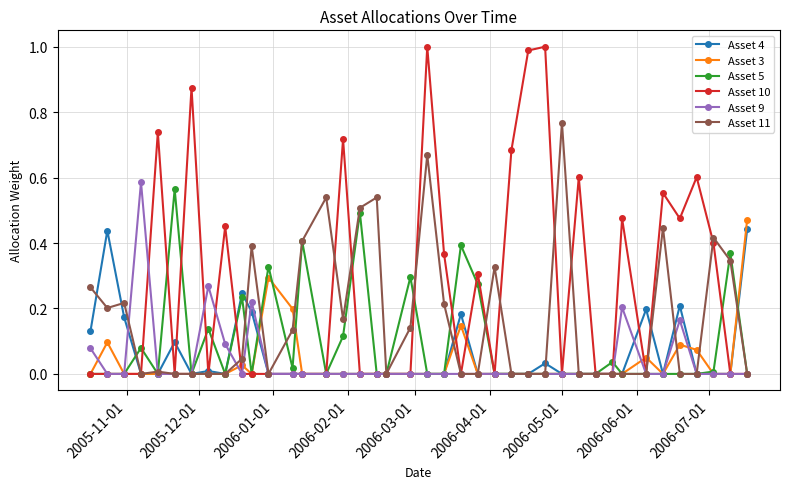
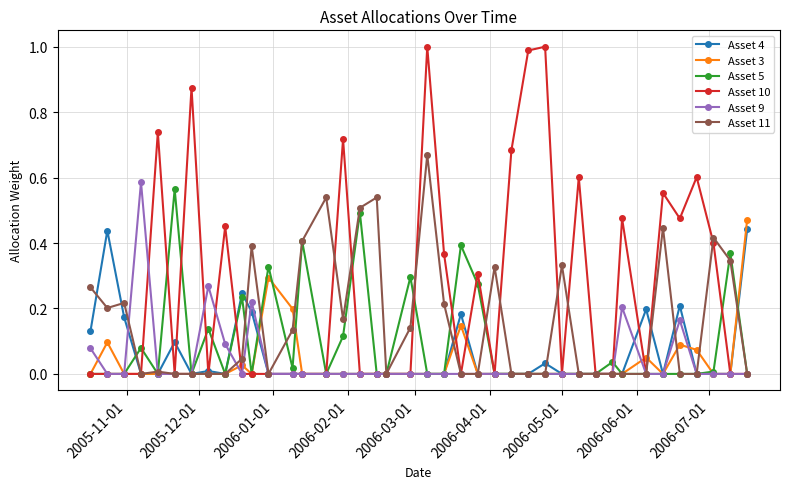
Asset 11, 2006-05-01: 0.77 -> 0.33
